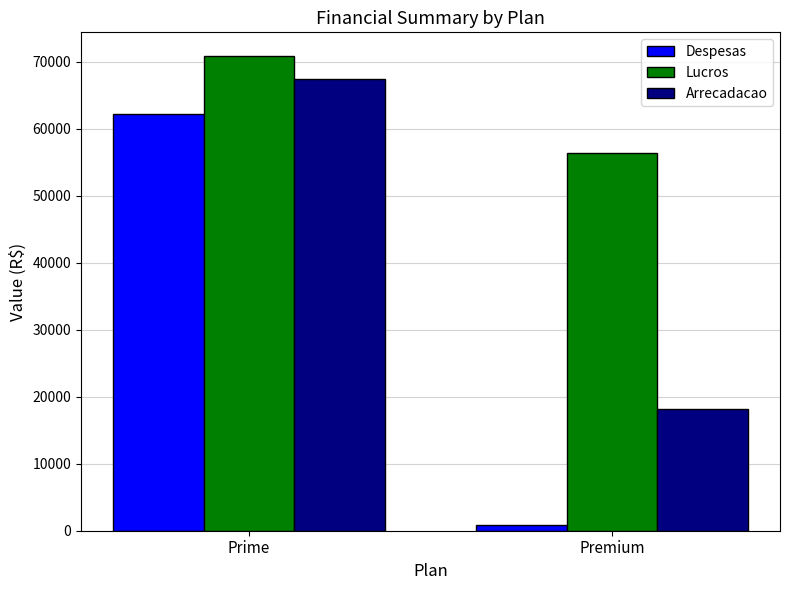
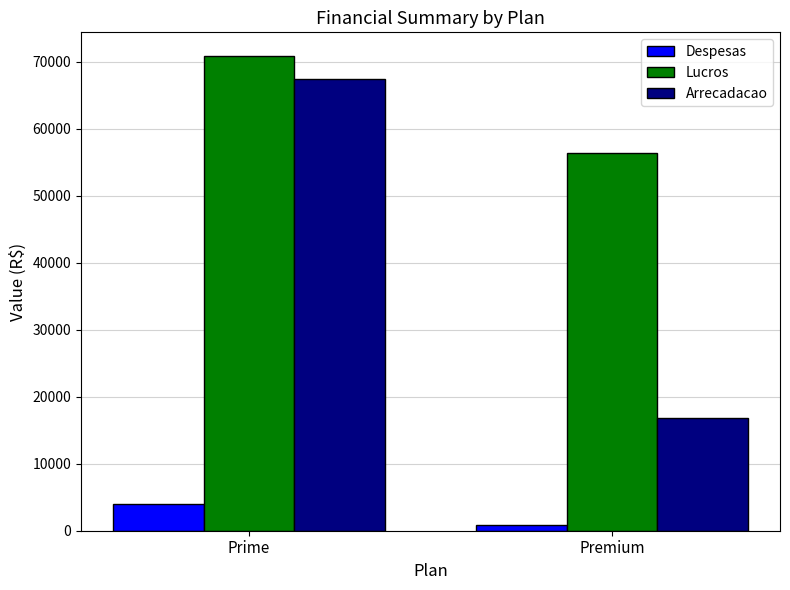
Despesas, Prime: 62000 -> 4000
Arrecadacao, Premium: 18000 -> 17000
